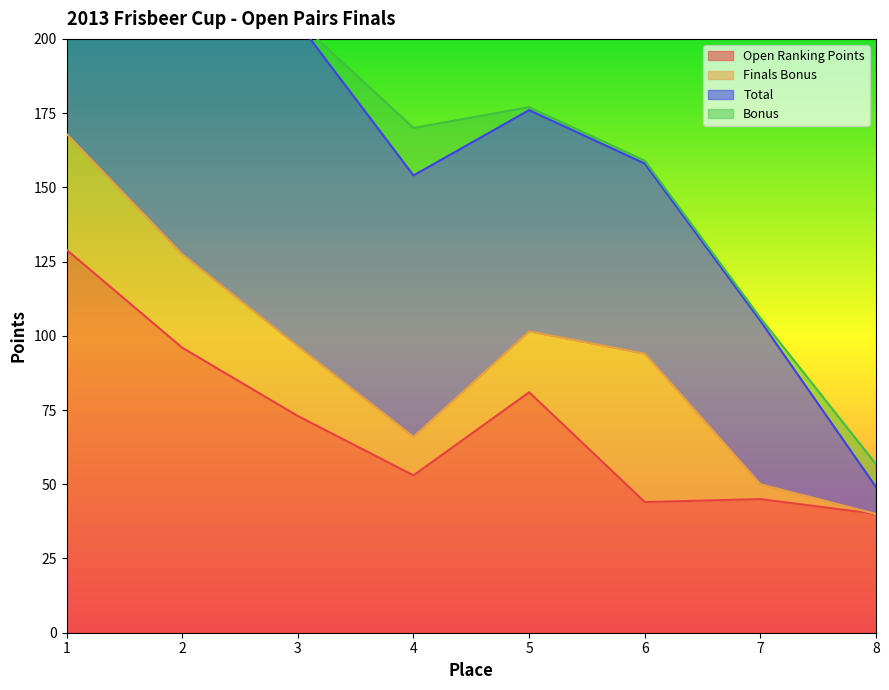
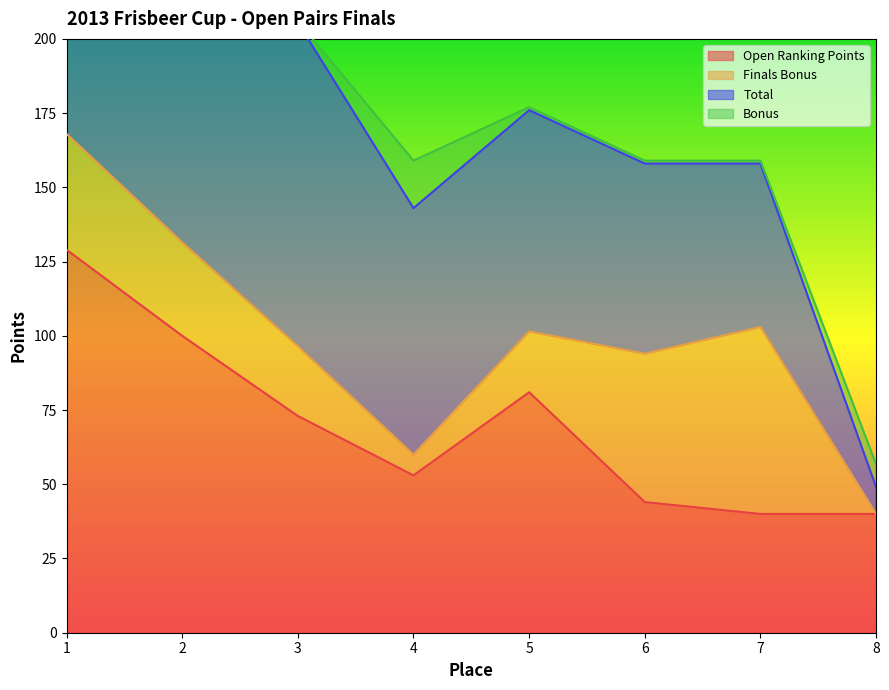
Open Ranking Points, 2: 96 -> 100
Finals Bonus, 4: 13 -> 7
Total, 4: 88 -> 83
Open Ranking Points, 7: 45 -> 40
Finals Bonus, 7: 5 -> 63
